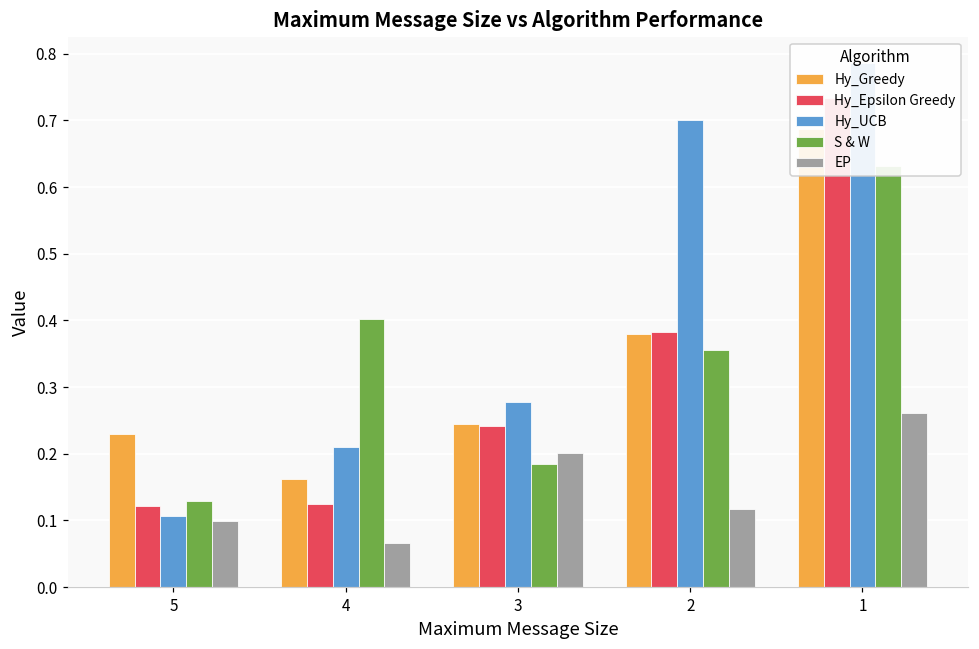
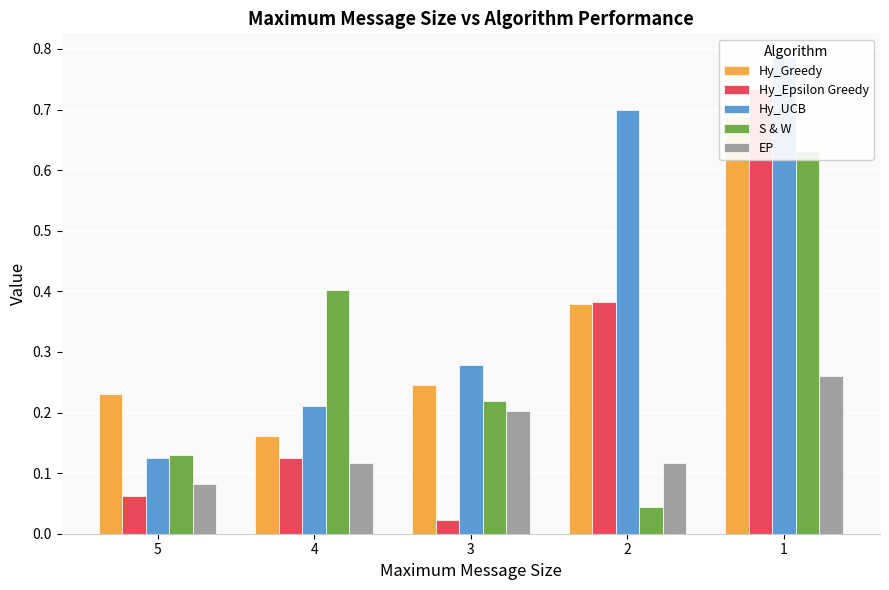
Hy_Epsilon Greedy, 5: 0.12 -> 0.06
Hy_UCB, 5: 0.11 -> 0.13
EP, 5: 0.10 -> 0.08
EP, 4: 0.07 -> 0.12
Hy_Epsilon Greedy, 3: 0.24 -> 0.02
S & W, 3: 0.18 -> 0.22
S & W, 2: 0.36 -> 0.04
